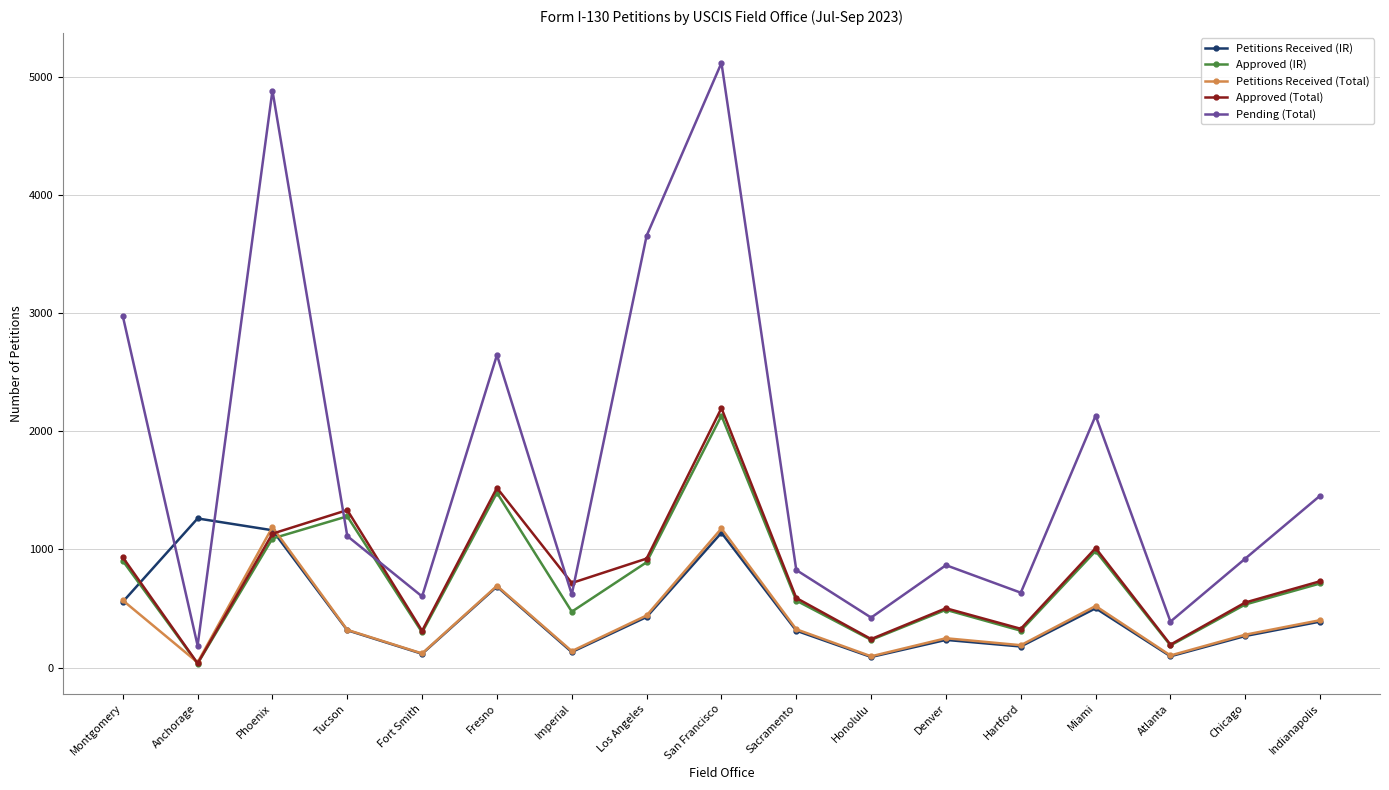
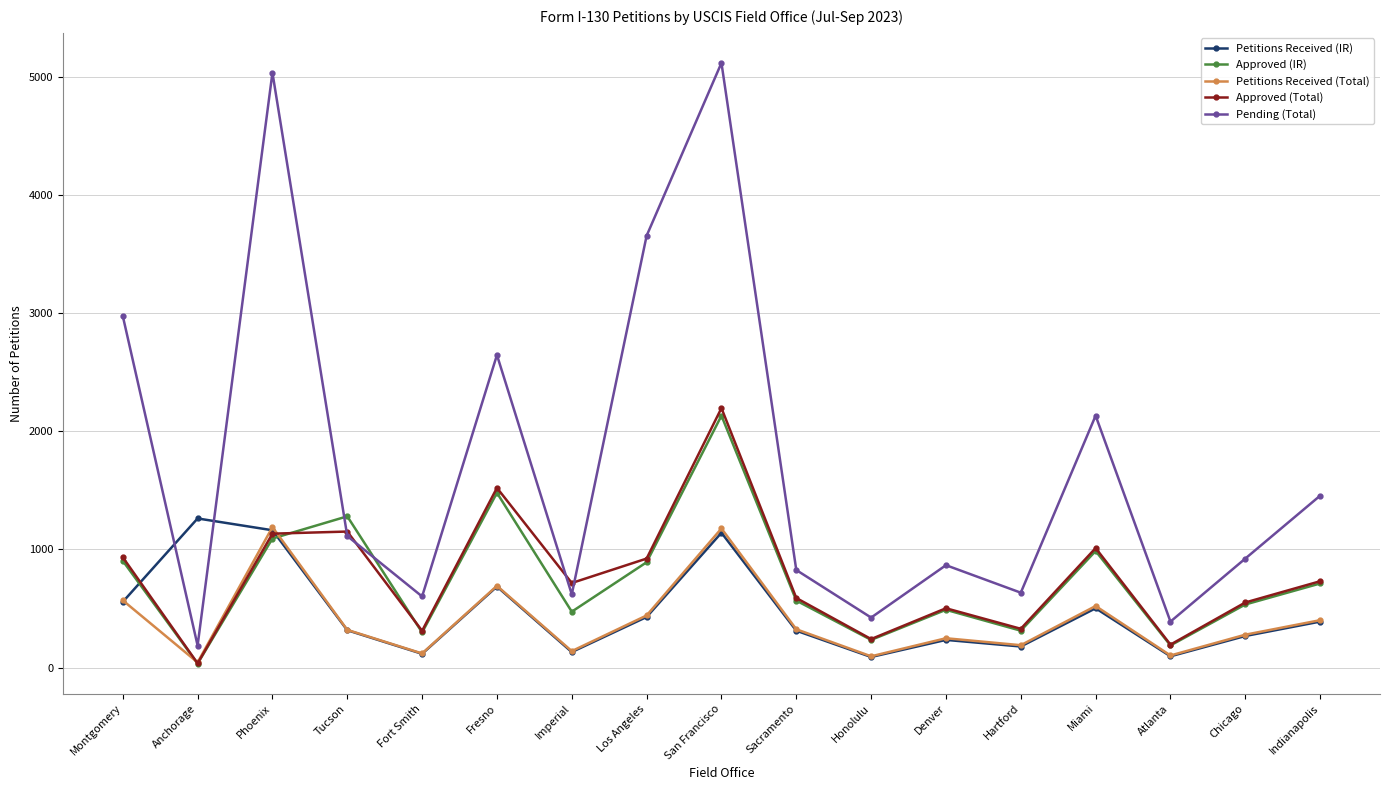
Pending (Total), Phoenix: 4890 -> 5040
Approved (Total), Tucson: 1330 -> 1150
